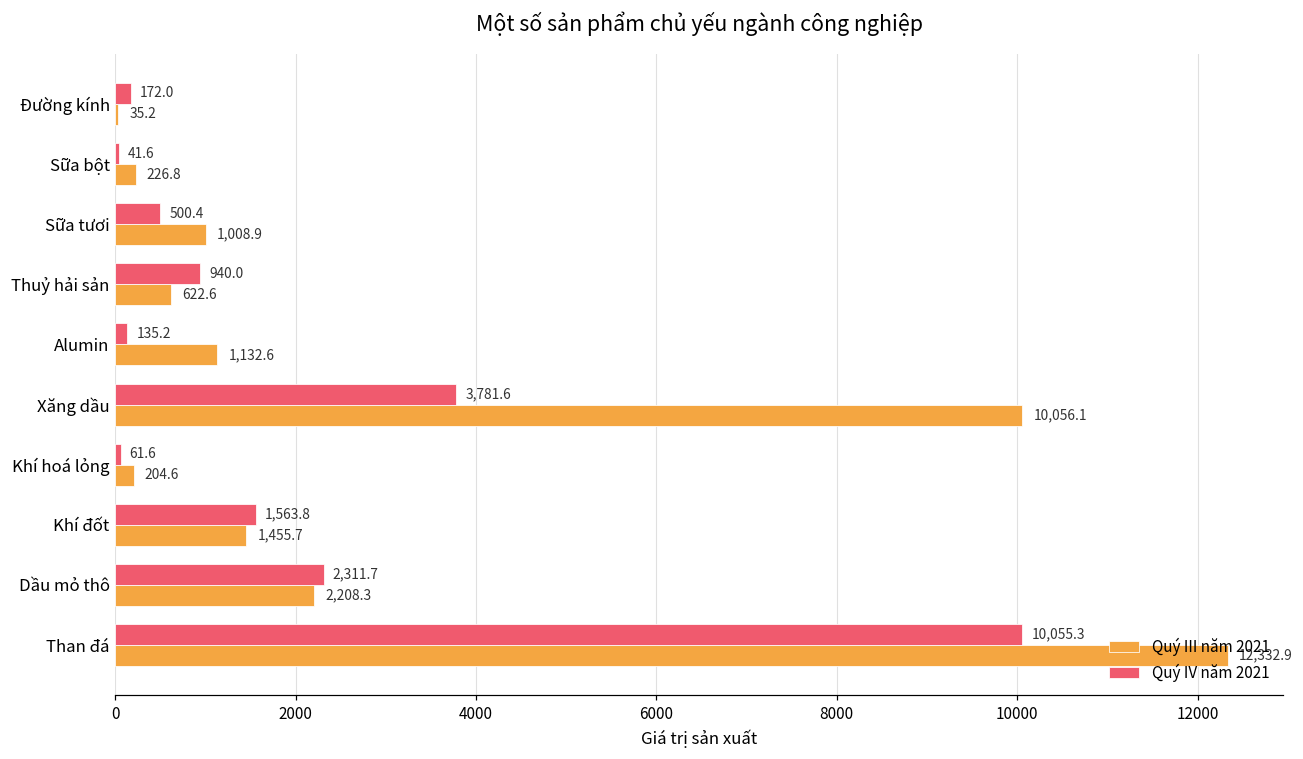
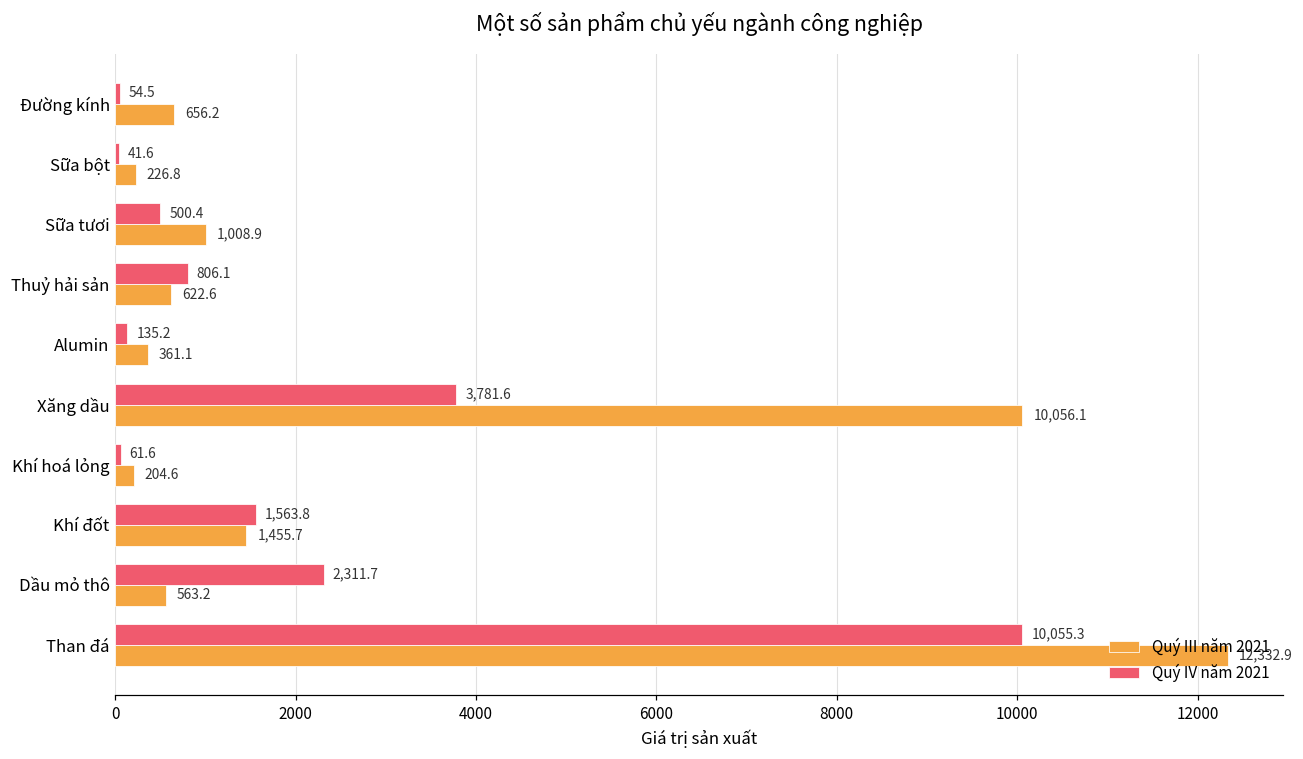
Quý IV năm 2021, Đường kính: 172.0 -> 54.5
Quý III năm 2021, Đường kính: 35.2 -> 656.2
Quý IV năm 2021, Thuỷ hải sản: 940.0 -> 806.1
Quý III năm 2021, Alumin: 1,132.6 -> 361.1
Quý III năm 2021, Dầu mỏ thô: 2,208.3 -> 563.2
